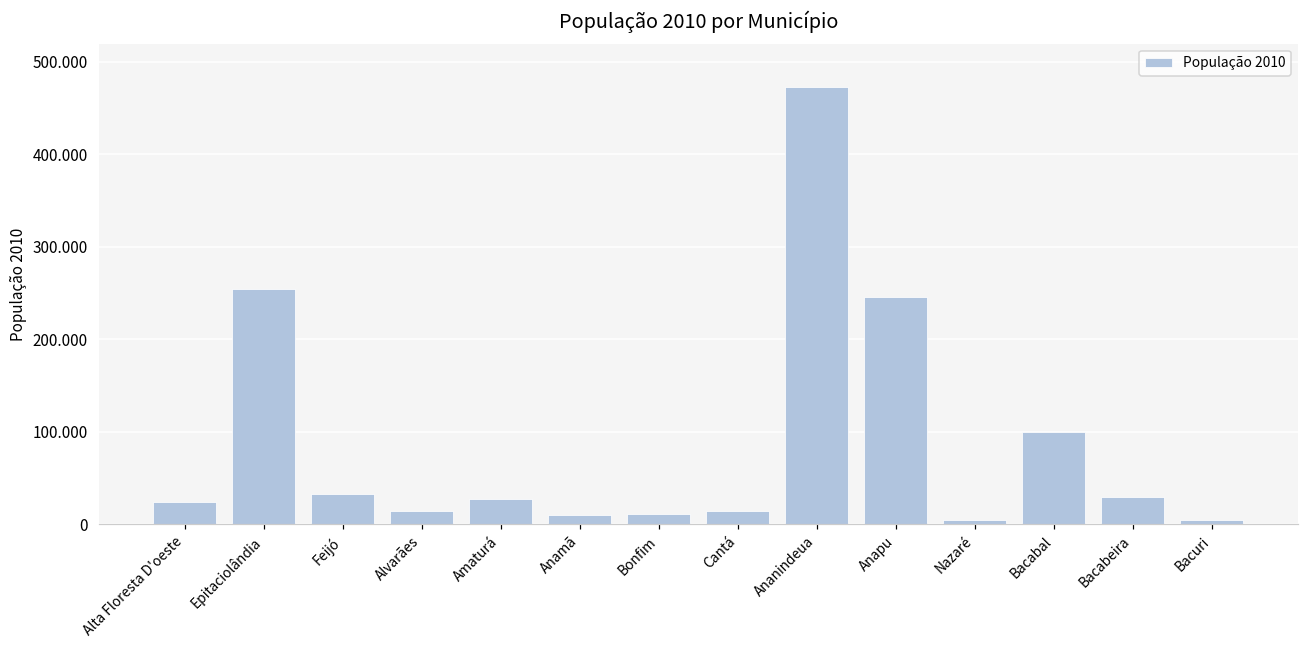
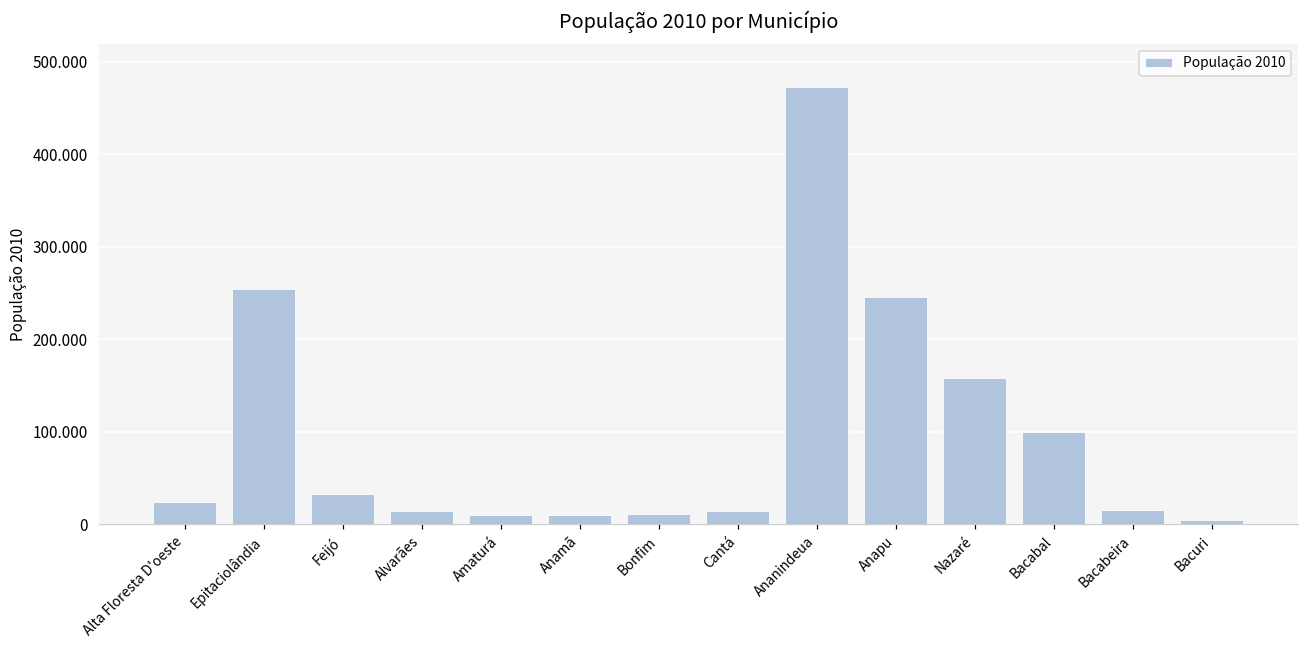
Amaturá: 30 -> 10
Nazaré: 0 -> 160
Bacabeira: 30 -> 10
